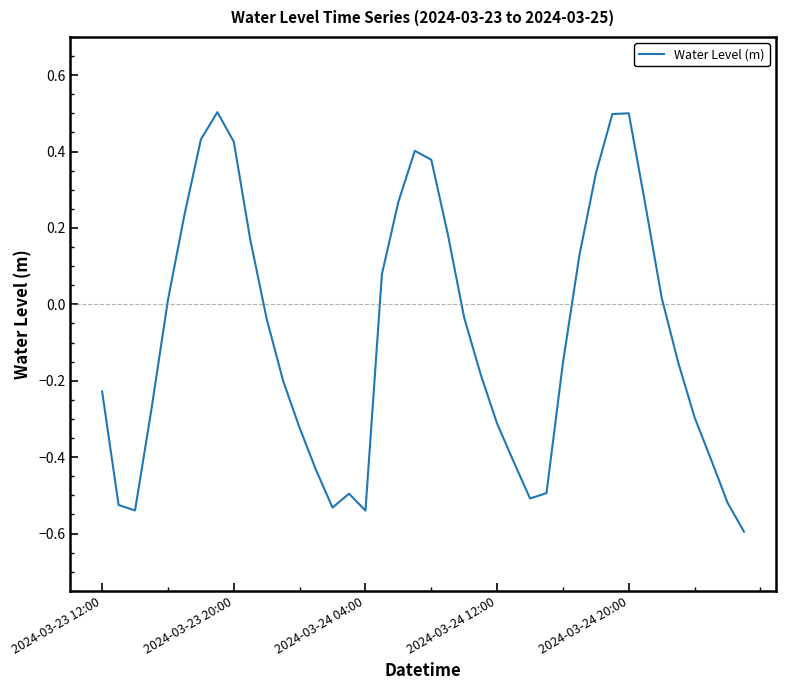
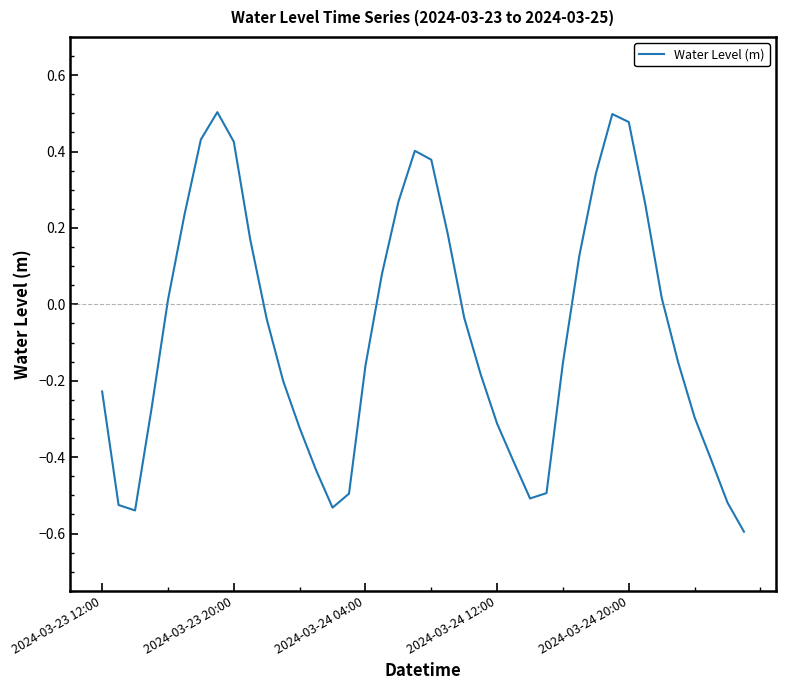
2024-03-24 04:00: -0.54 -> -0.16
2024-03-24 20:00: 0.50 -> 0.48
